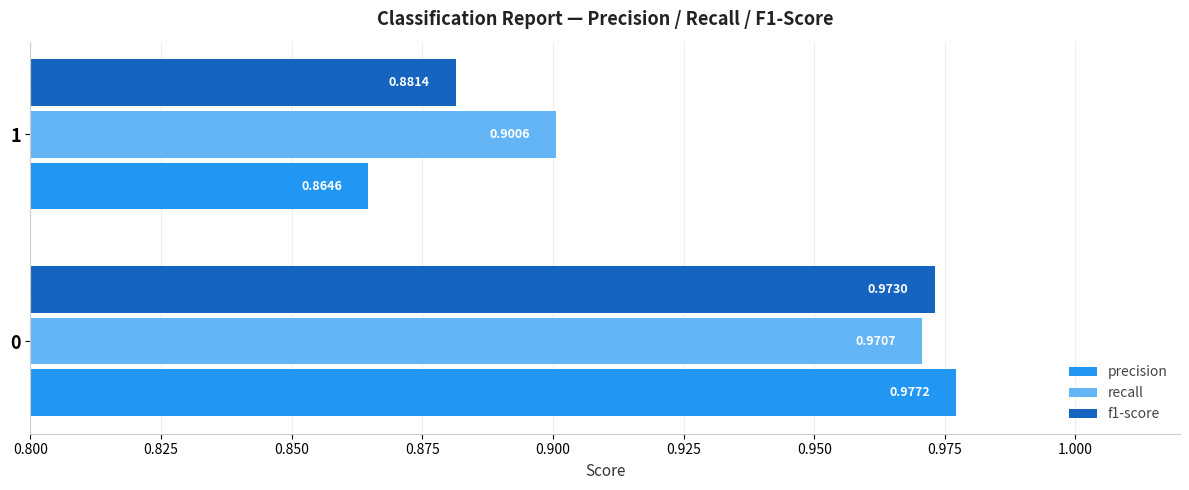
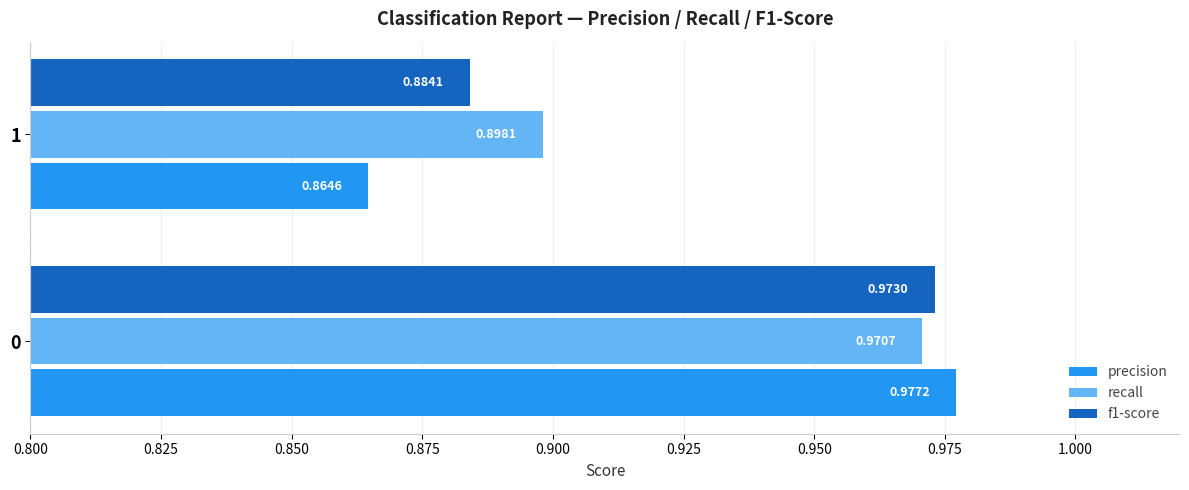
f1-score, 1: 0.8814 -> 0.8841
recall, 1: 0.9006 -> 0.8981
